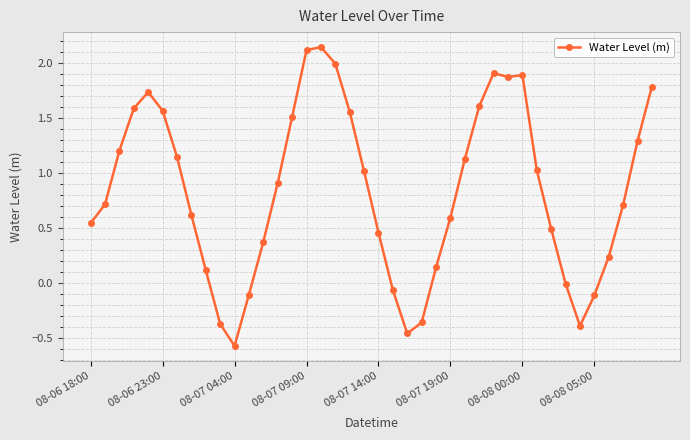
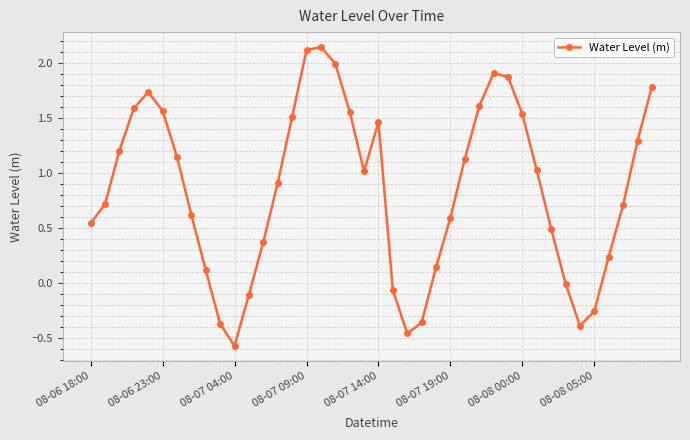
08-07 14:00: 0.46 -> 1.47
08-08 00:00: 1.89 -> 1.54
08-08 05:00: -0.11 -> -0.26
